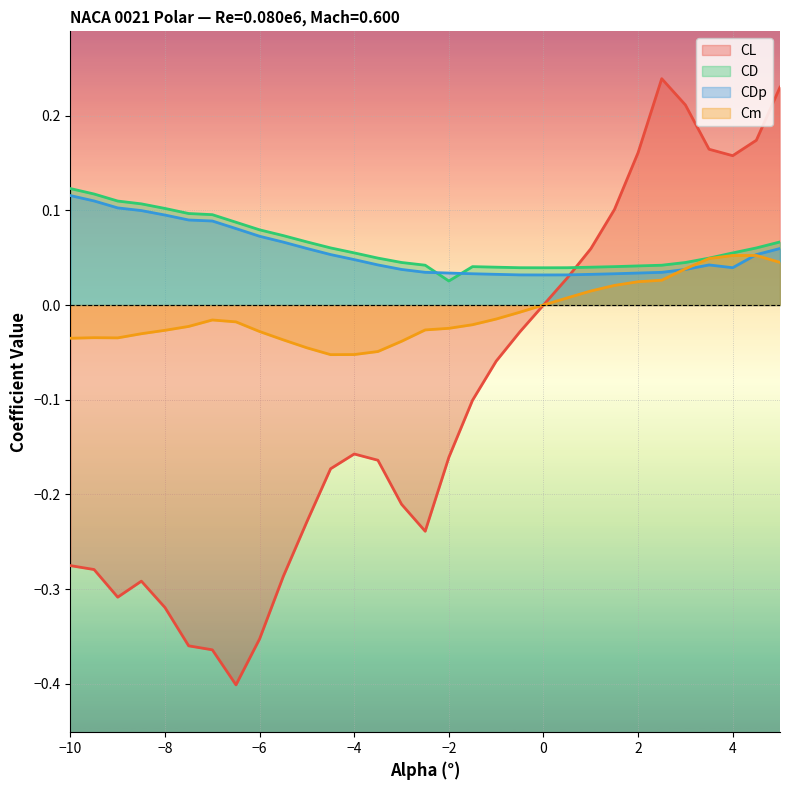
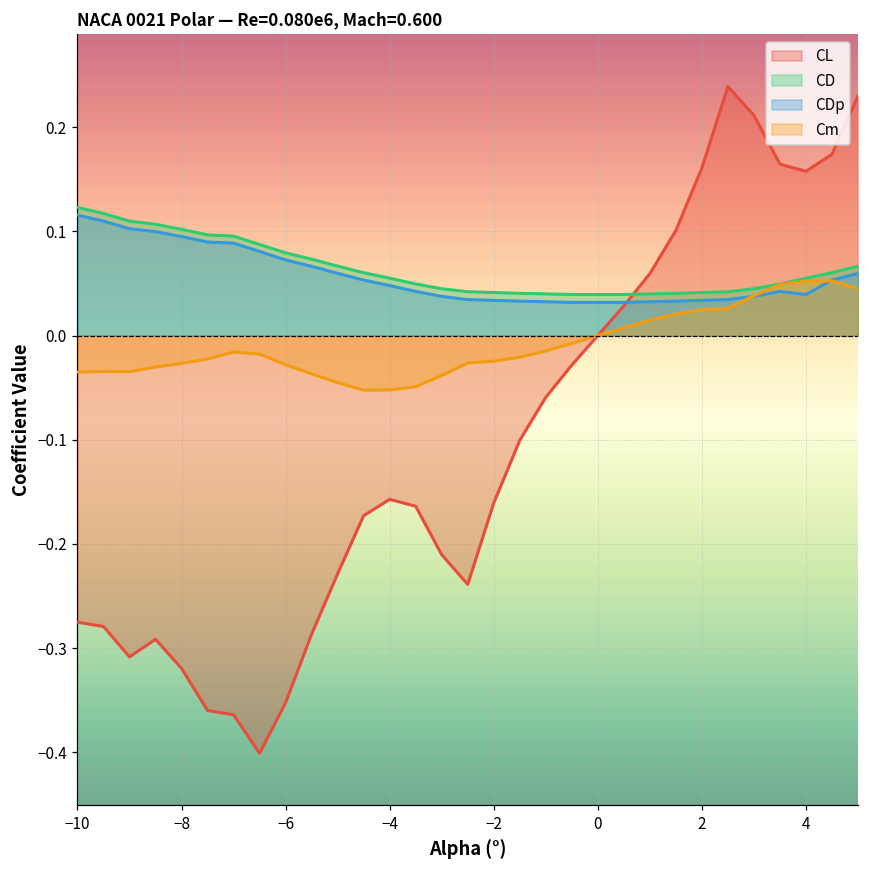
CD, −2: 0.03 -> 0.04
